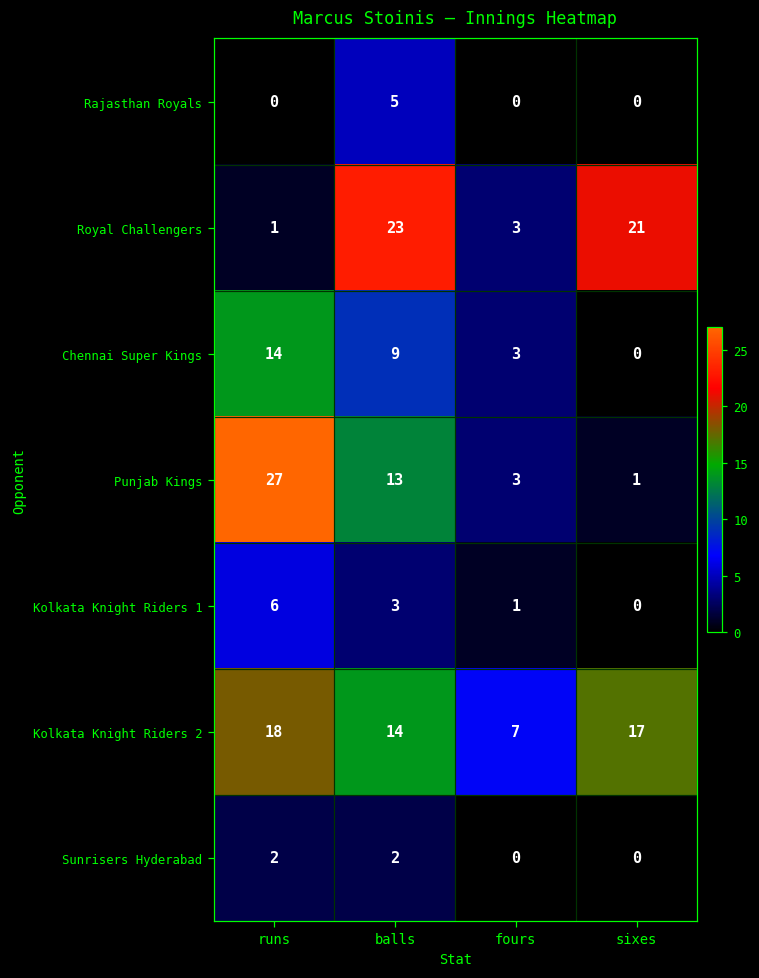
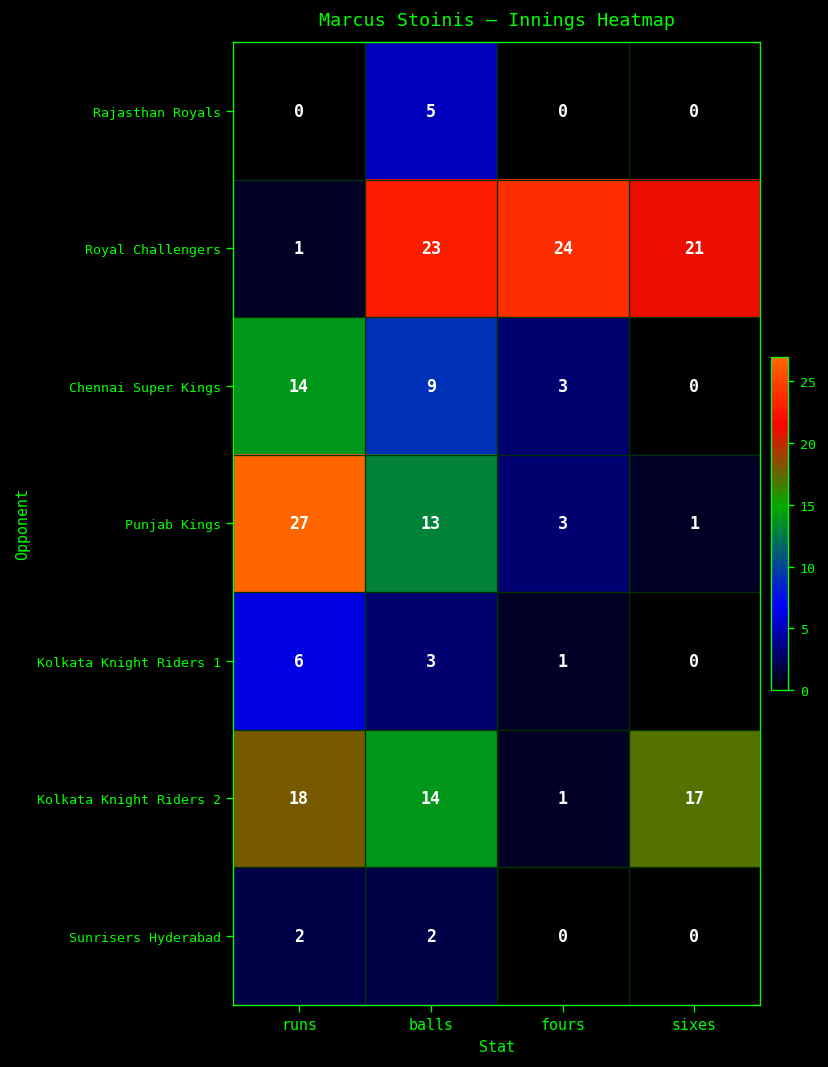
Royal Challengers, fours: 3 -> 24
Kolkata Knight Riders 2, fours: 7 -> 1
